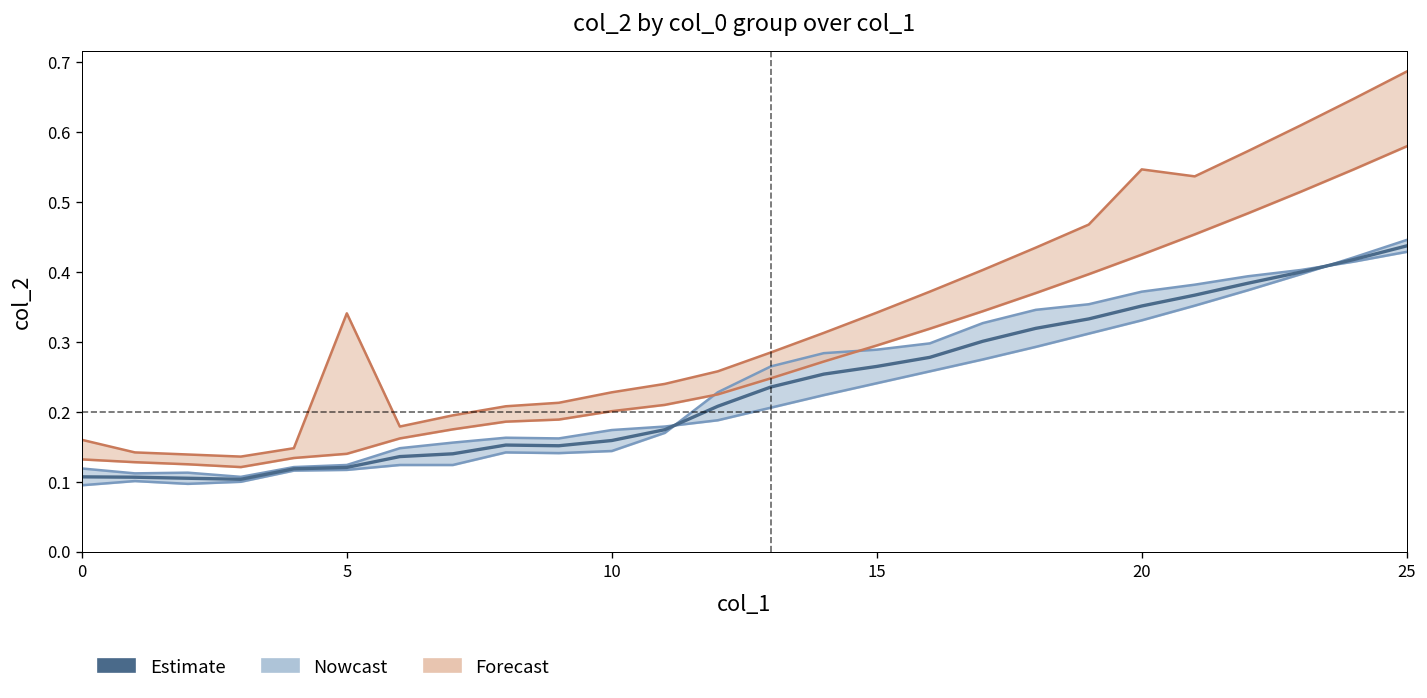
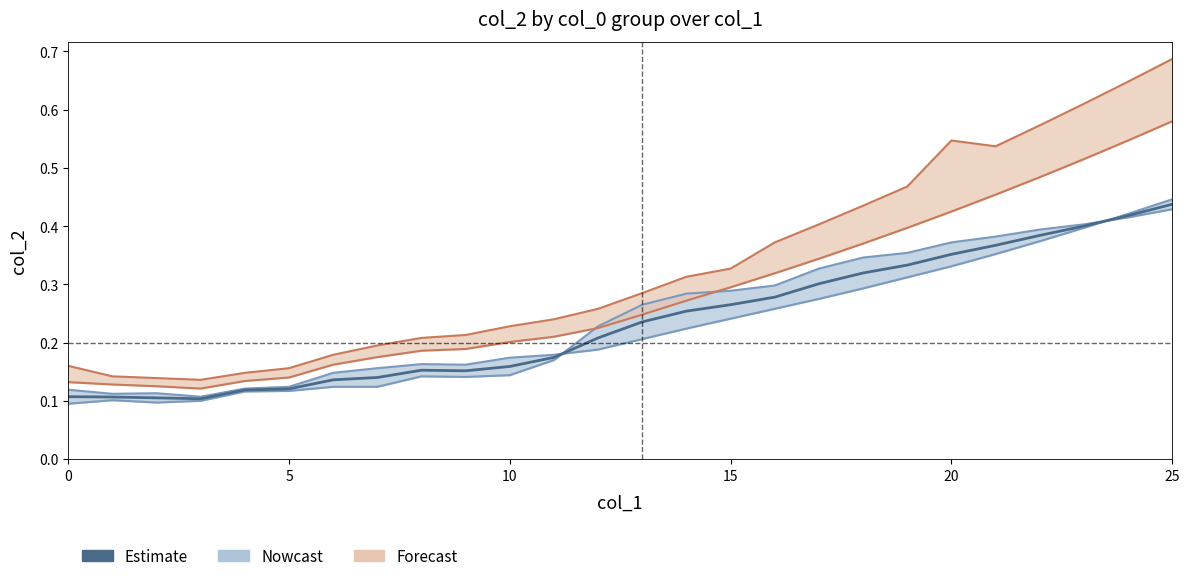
Forecast, 5: 0.34 -> 0.16
Forecast, 15: 0.34 -> 0.33
